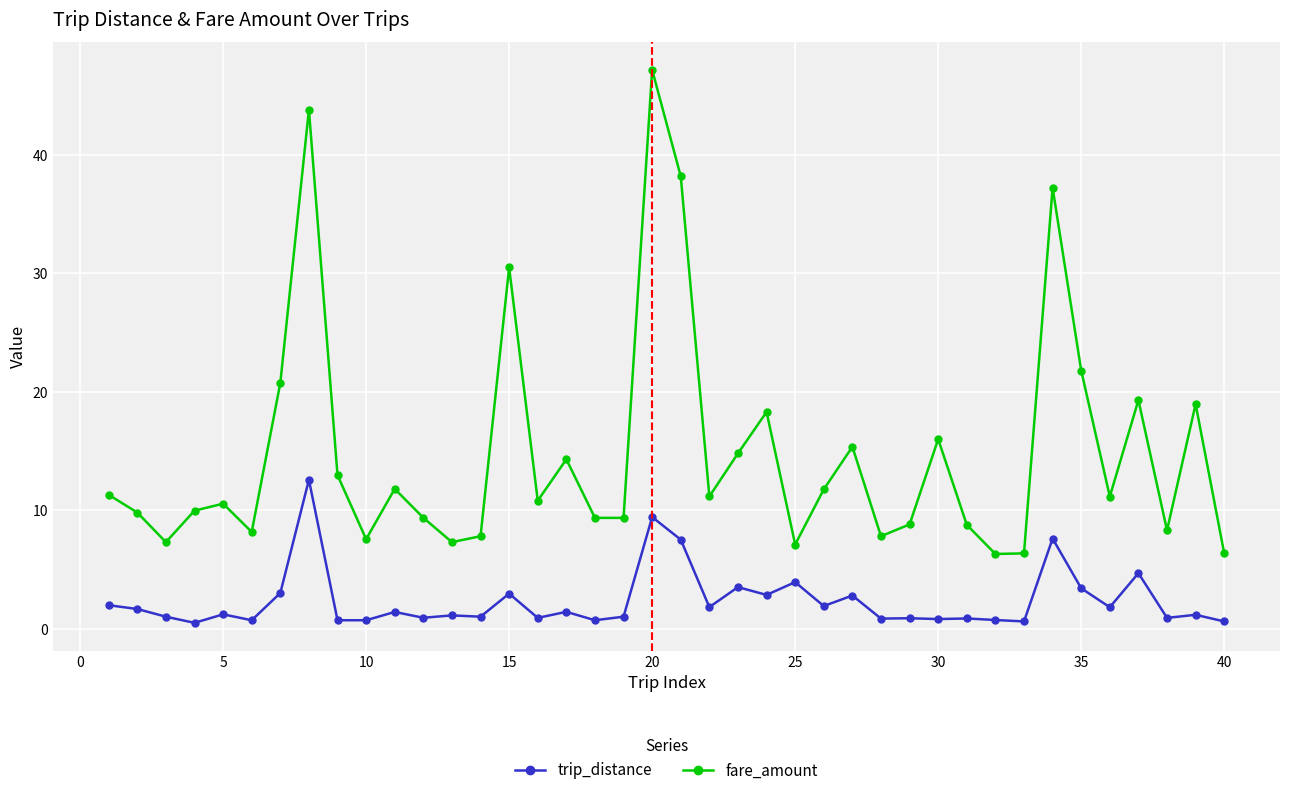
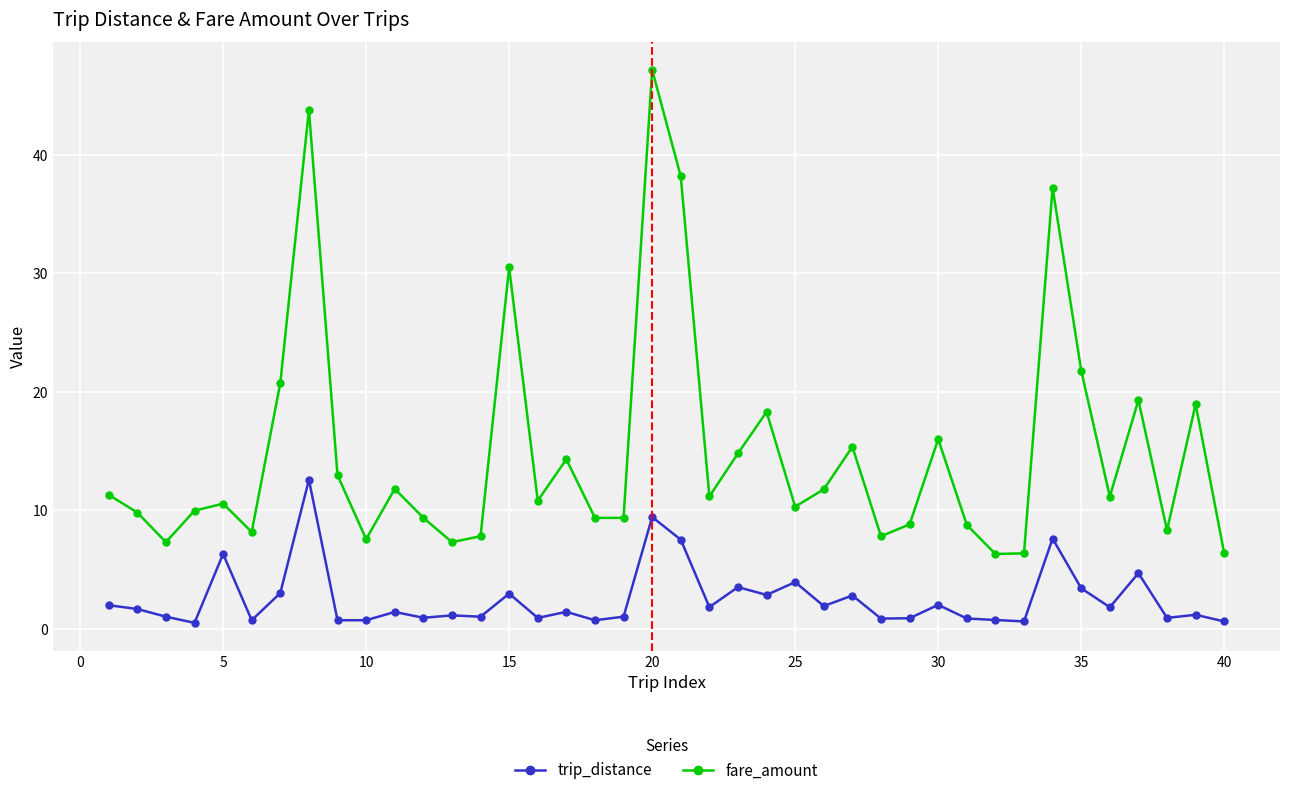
trip_distance, 5: 1.2 -> 6.3
fare_amount, 25: 7.1 -> 10.3
trip_distance, 30: 0.8 -> 2.0
